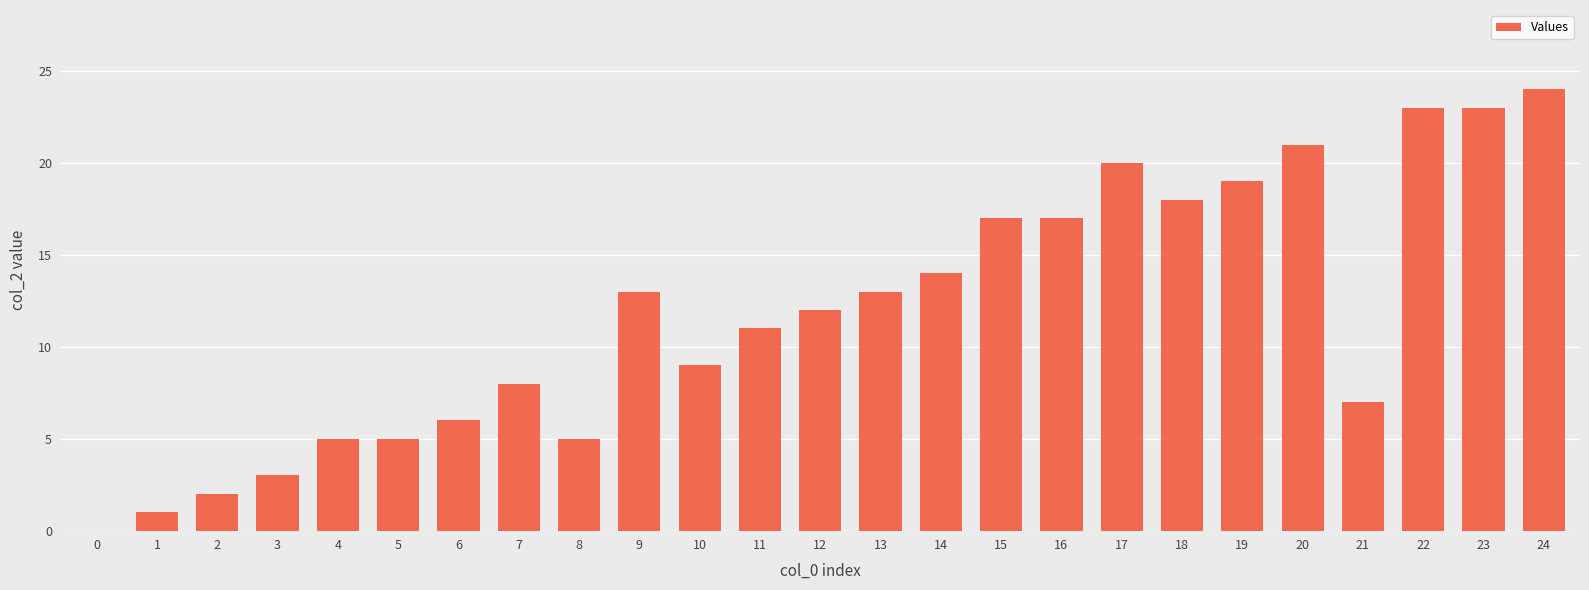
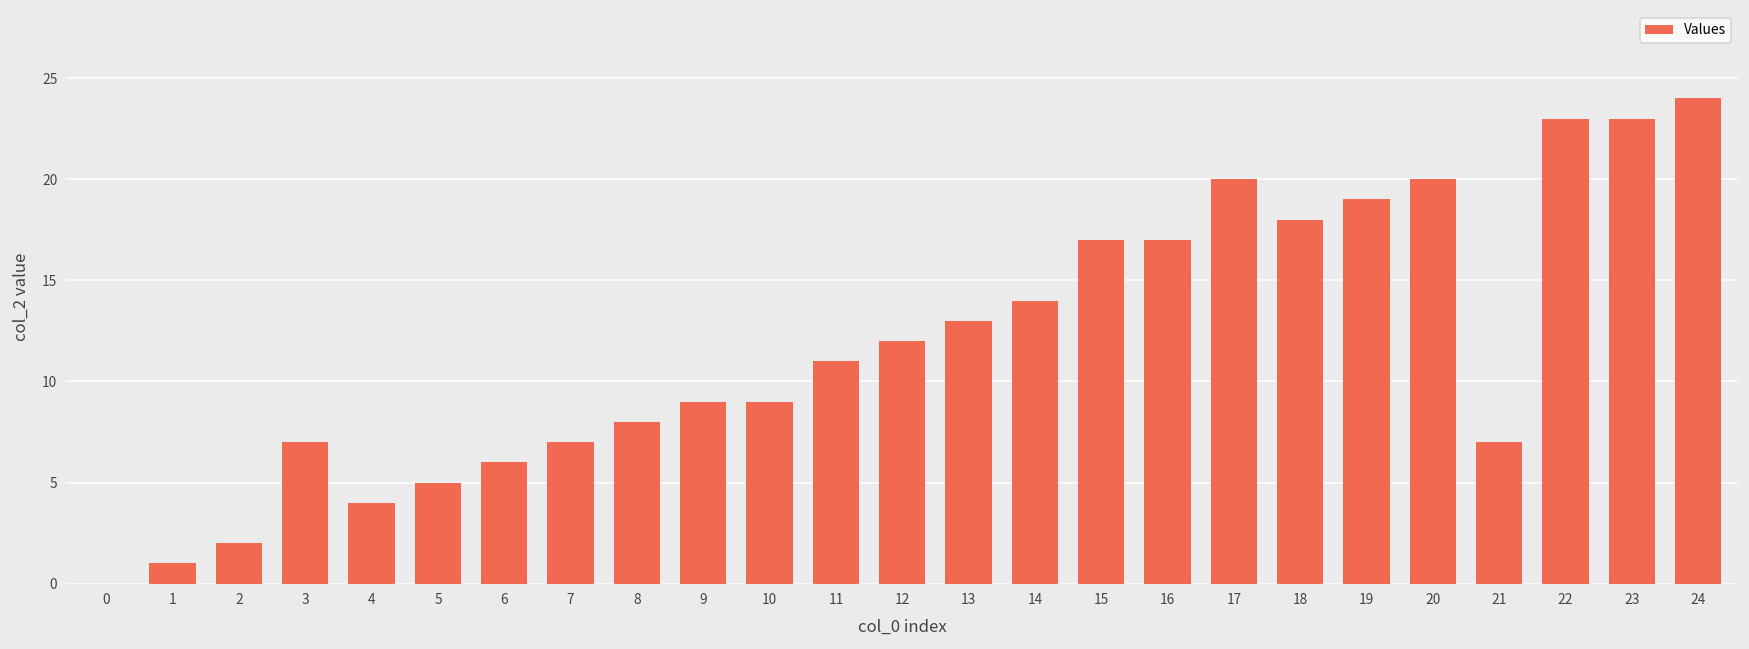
3: 3 -> 7
4: 5 -> 4
7: 8 -> 7
8: 5 -> 8
9: 13 -> 9
20: 21 -> 20
